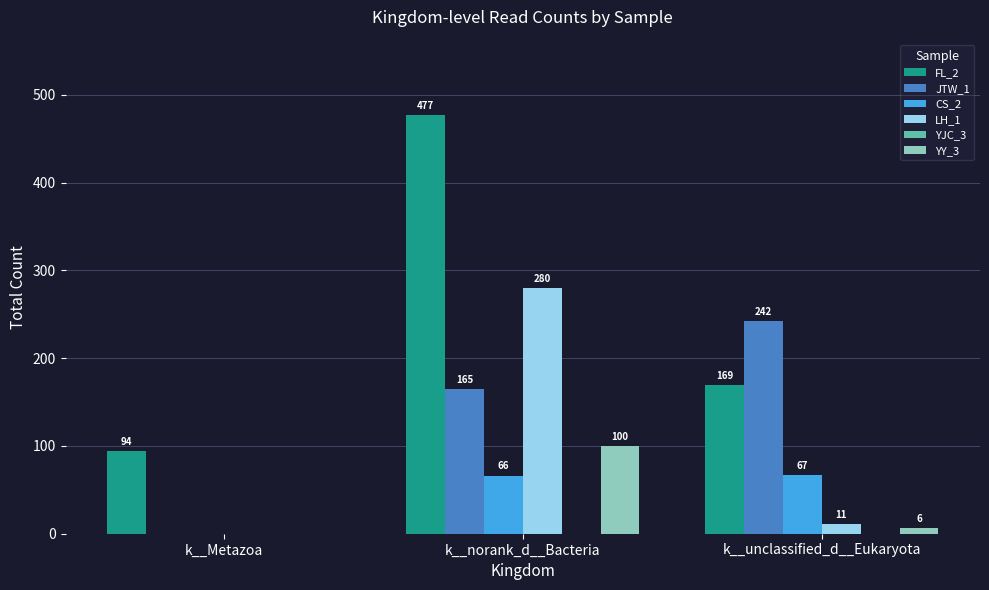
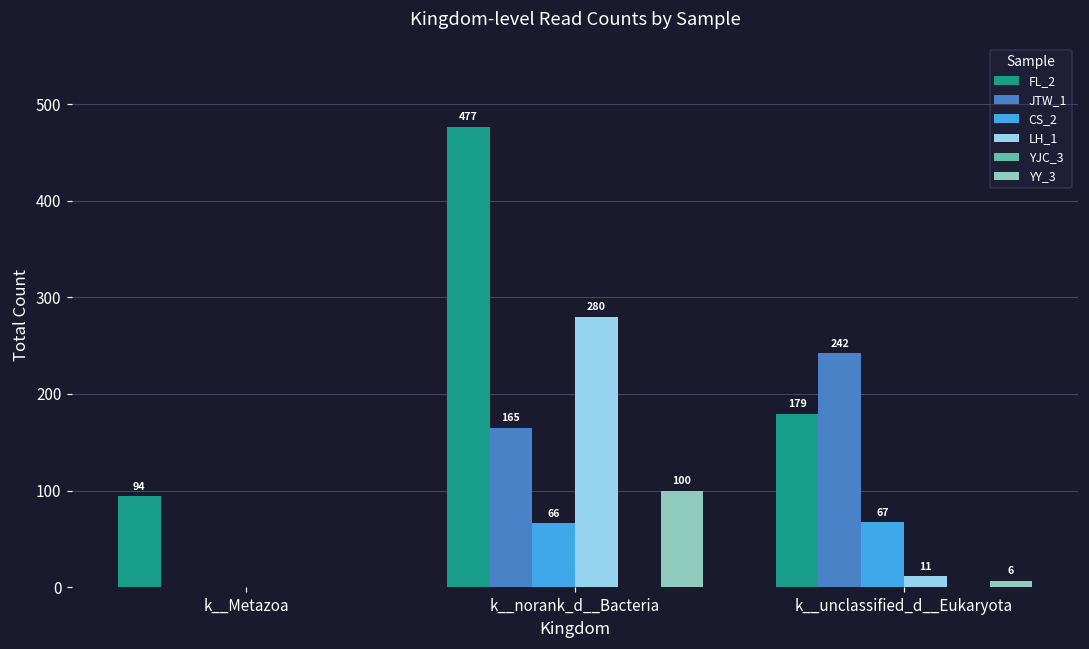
FL_2, k__unclassified_d__Eukaryota: 169 -> 179
